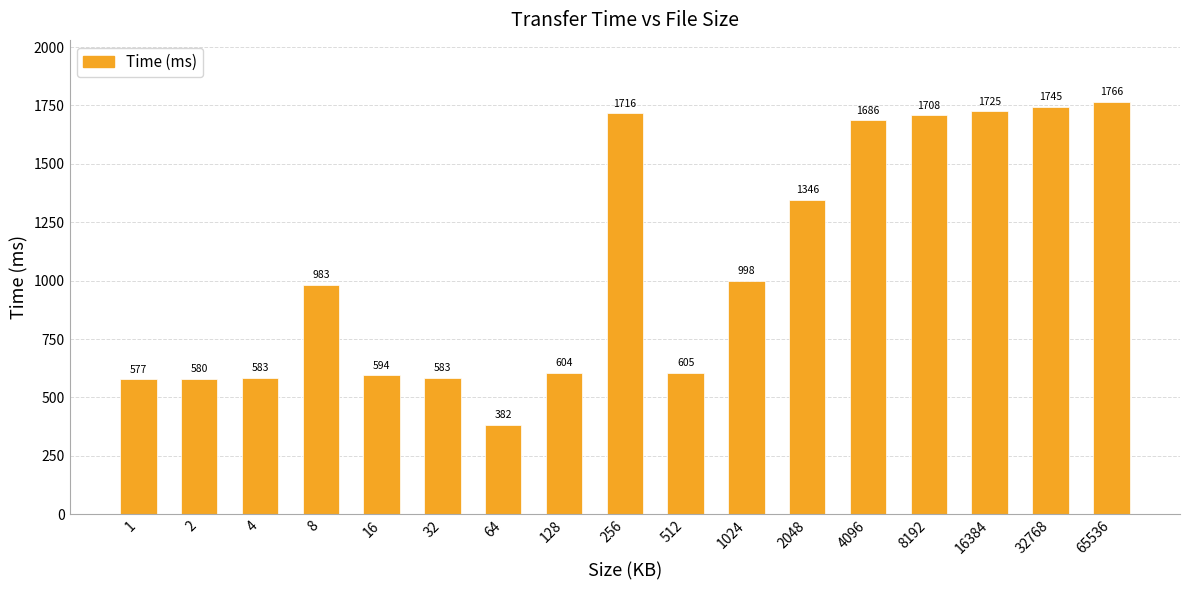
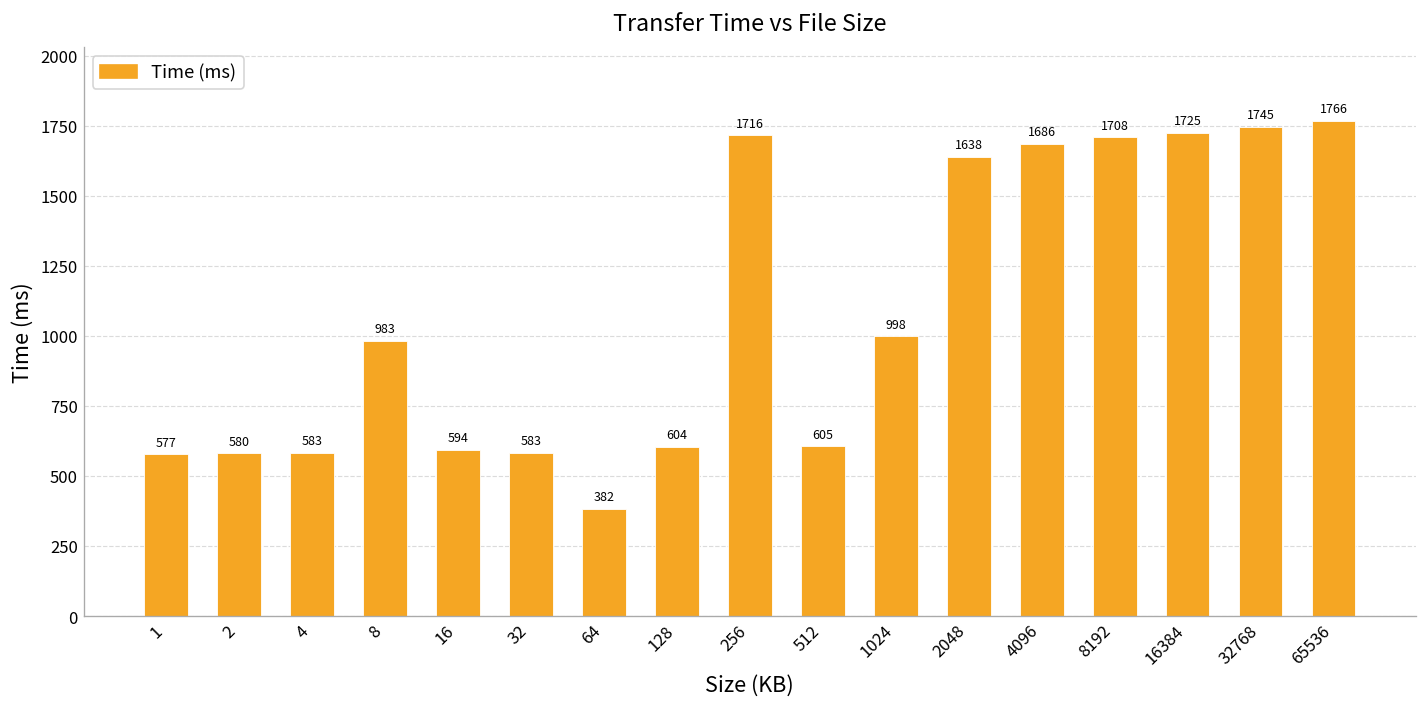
2048: 1346 -> 1638
